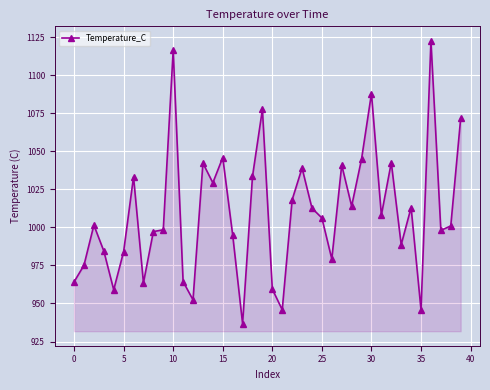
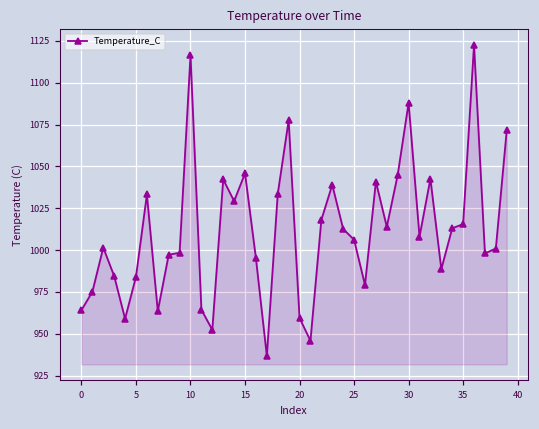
35: 946 -> 1016
